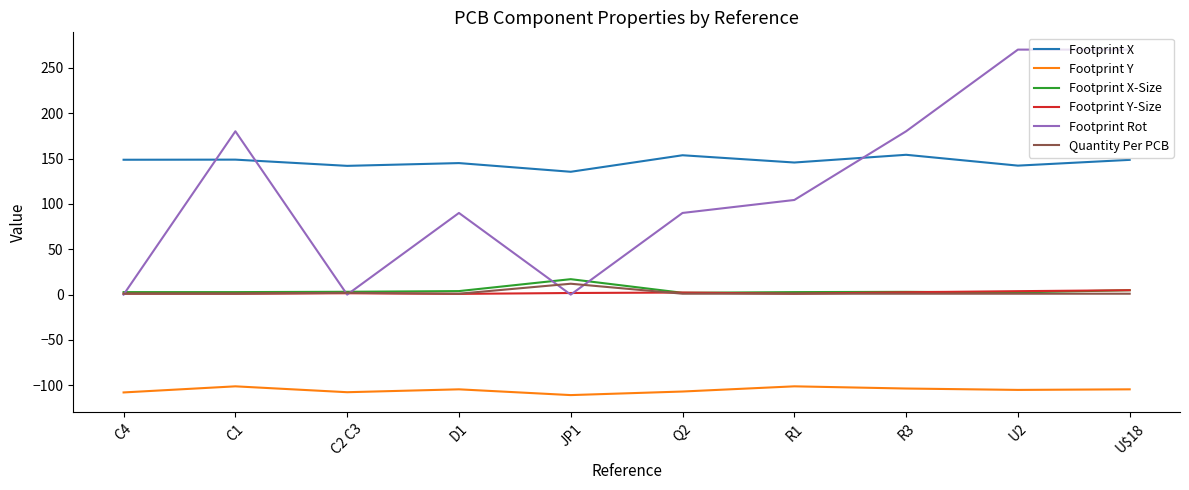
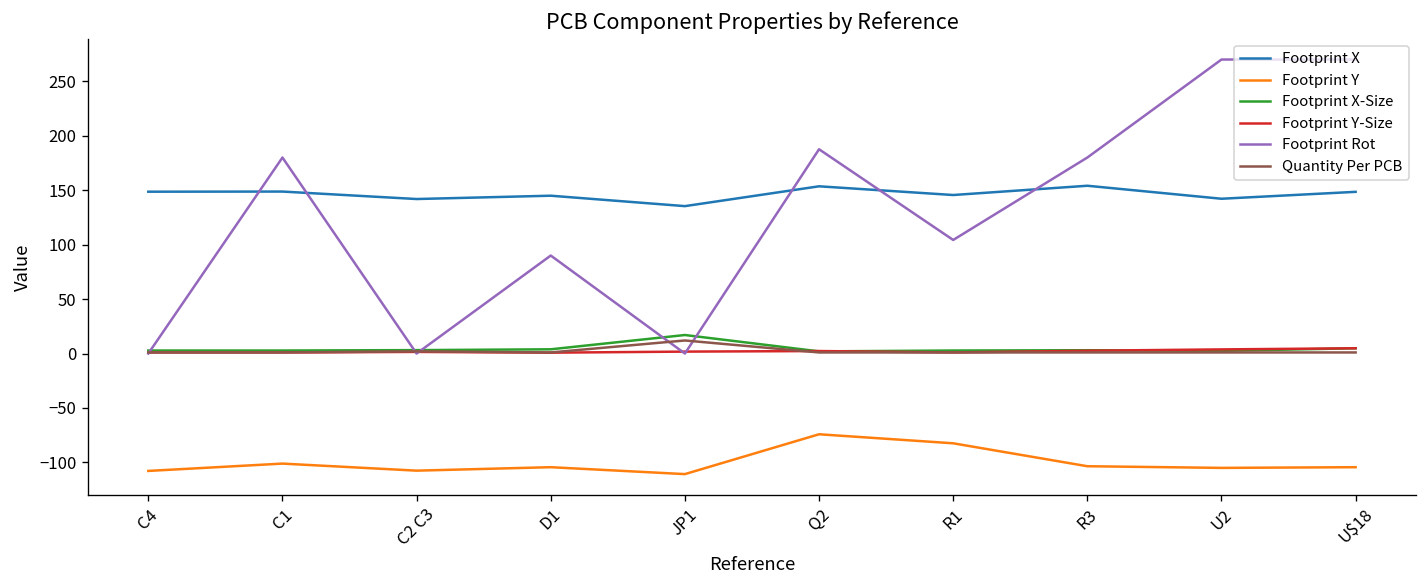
Footprint Y, Q2: -110 -> -70
Footprint Rot, Q2: 90 -> 190
Footprint Y, R1: -100 -> -80
